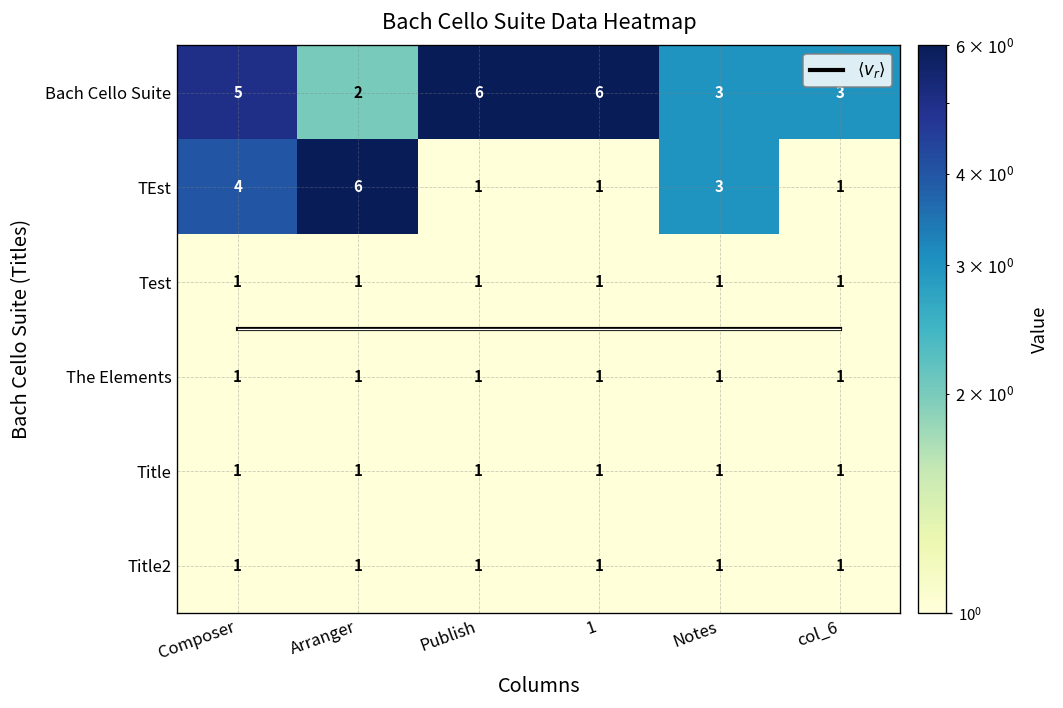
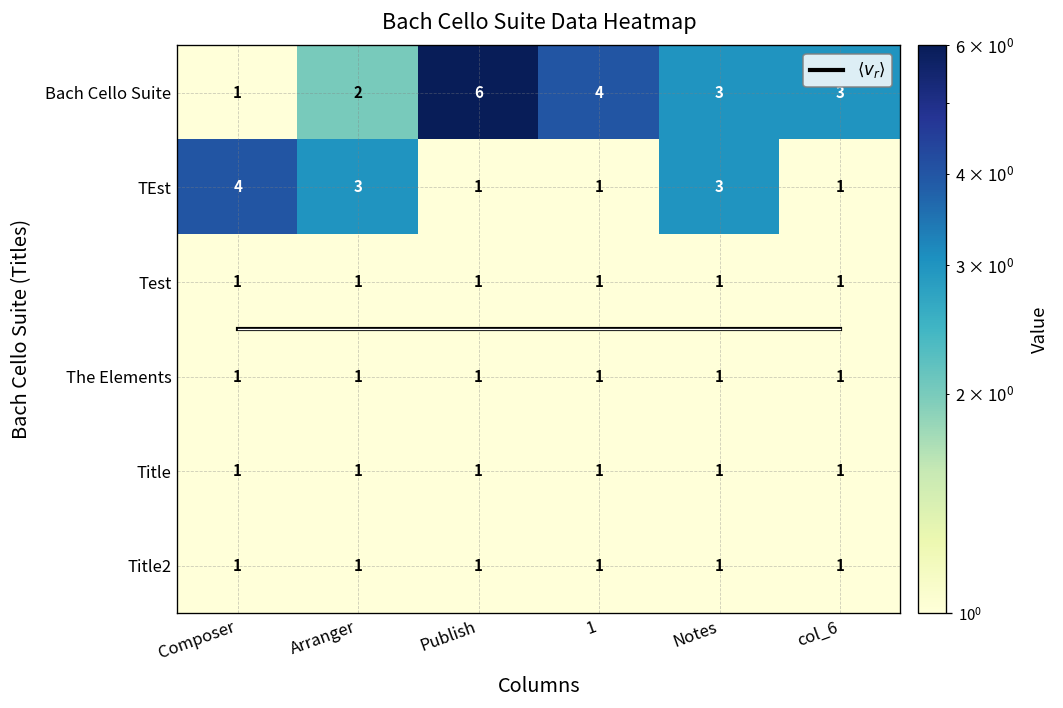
Bach Cello Suite, Composer: 5 -> 1
Bach Cello Suite, 1: 6 -> 4
TEst, Arranger: 6 -> 3
